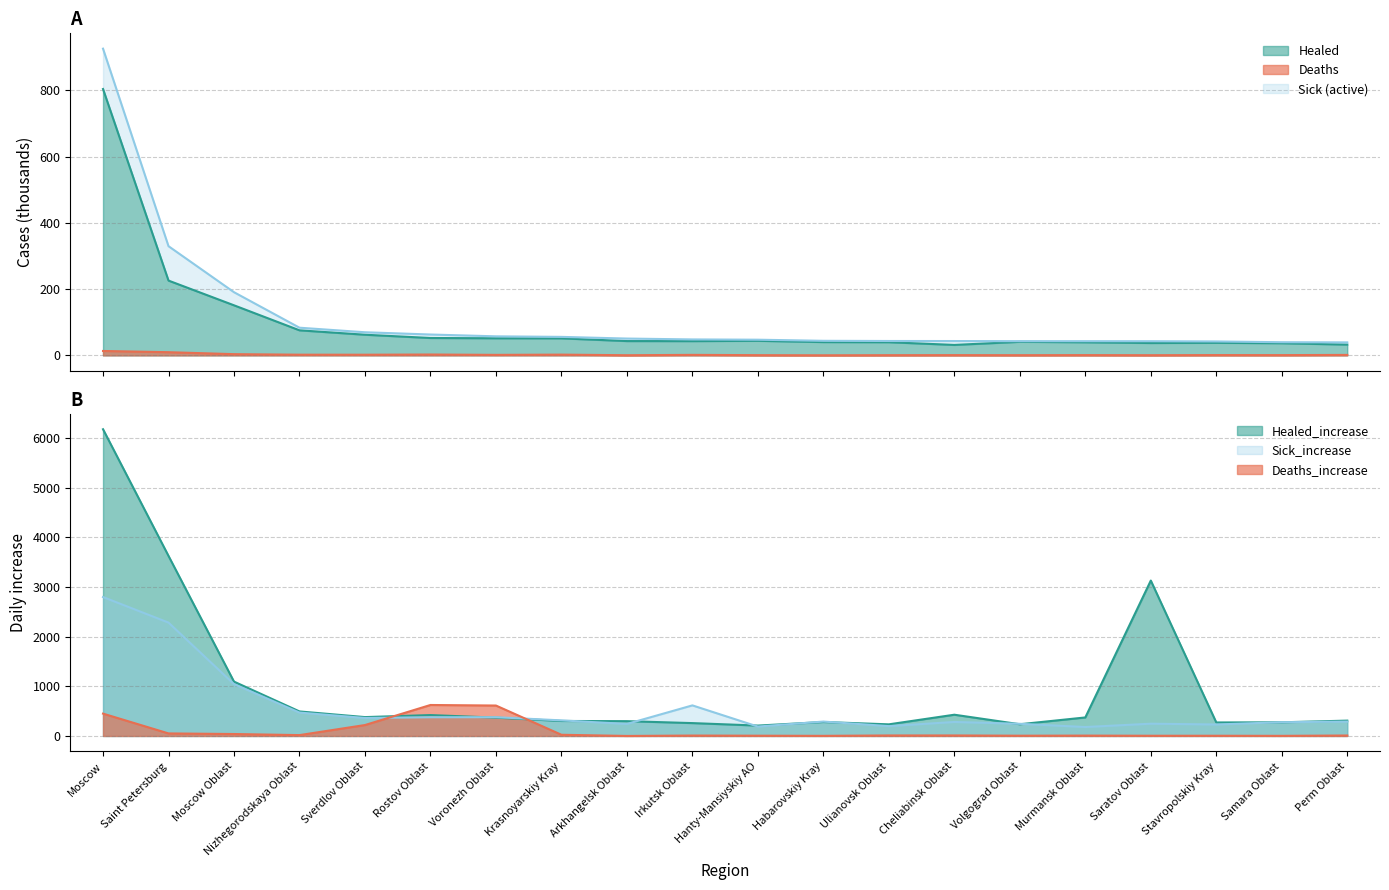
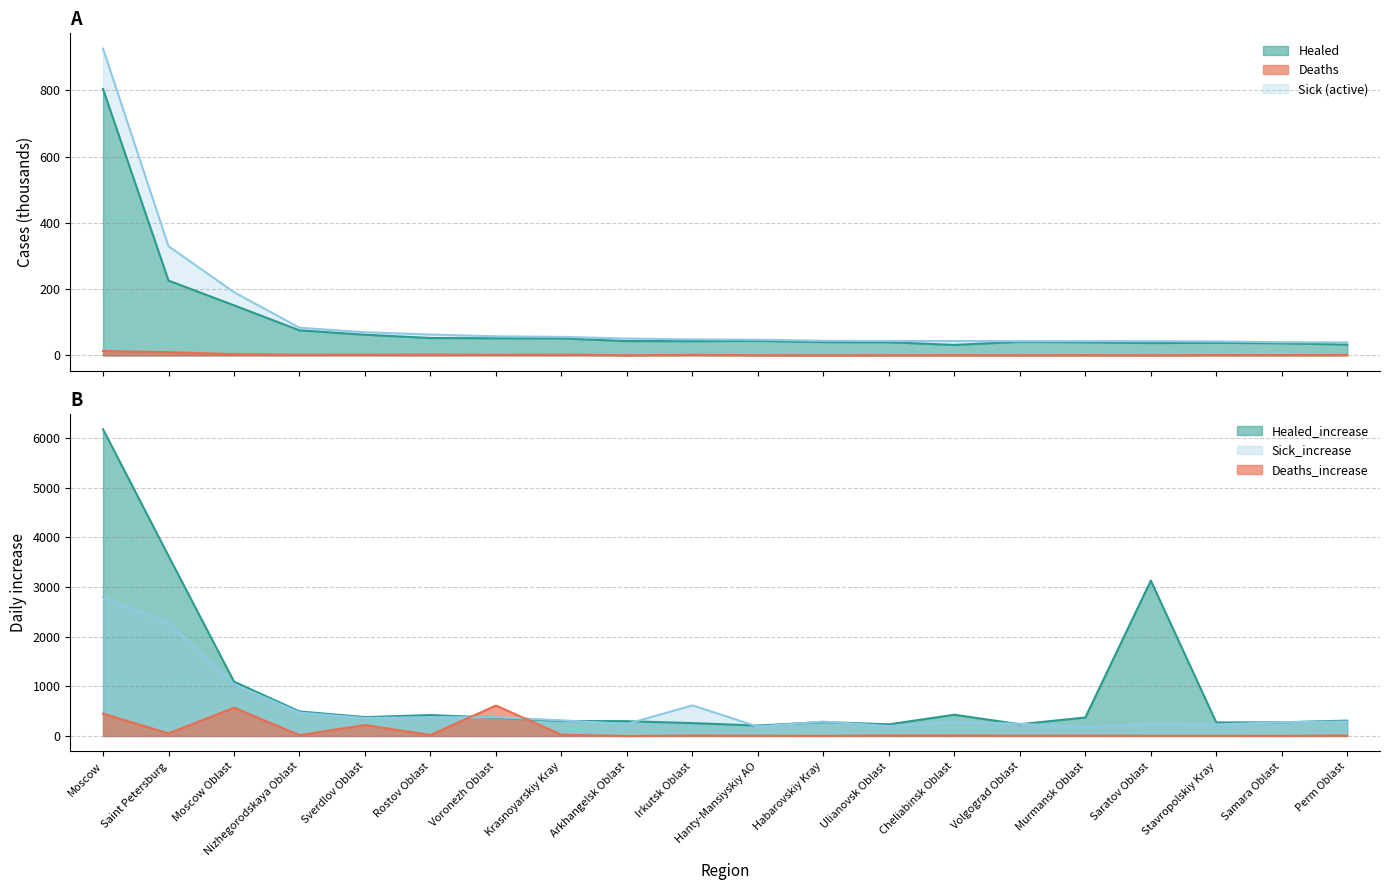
B, Deaths_increase, Moscow Oblast: 0 -> 600
B, Deaths_increase, Rostov Oblast: 600 -> 0
